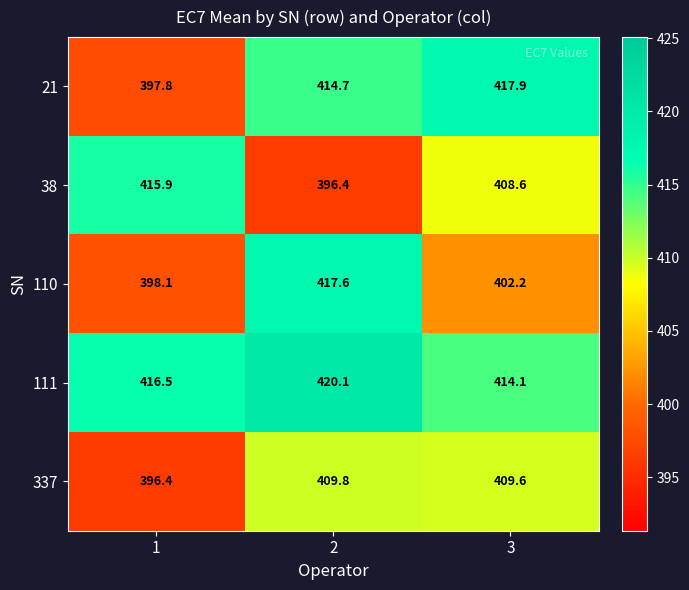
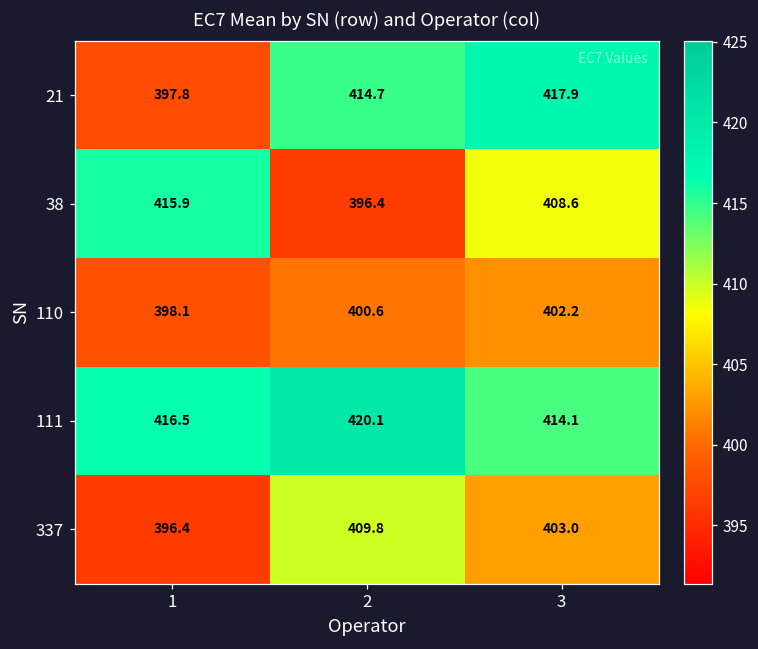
110, 2: 417.6 -> 400.6
337, 3: 409.6 -> 403.0
